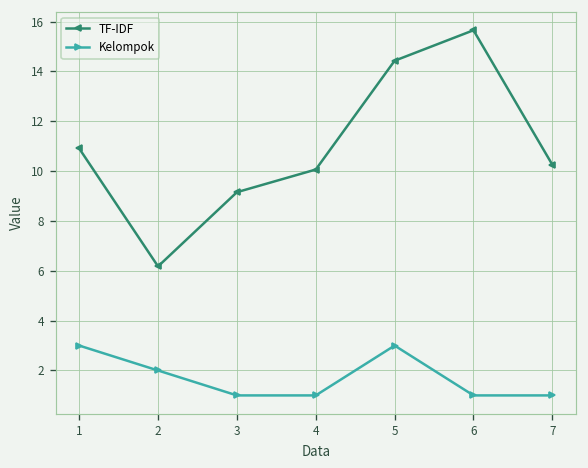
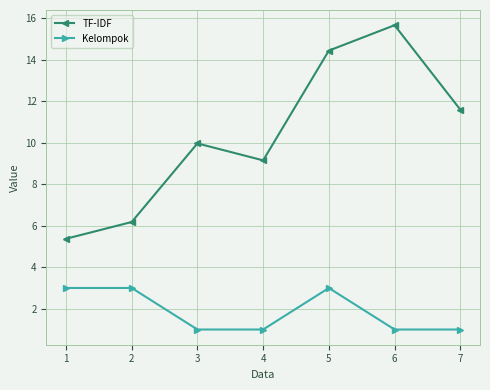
TF-IDF, 1: 10.9 -> 5.4
Kelompok, 2: 2 -> 3
TF-IDF, 3: 9.2 -> 10.0
TF-IDF, 4: 10.1 -> 9.1
TF-IDF, 7: 10.3 -> 11.6
